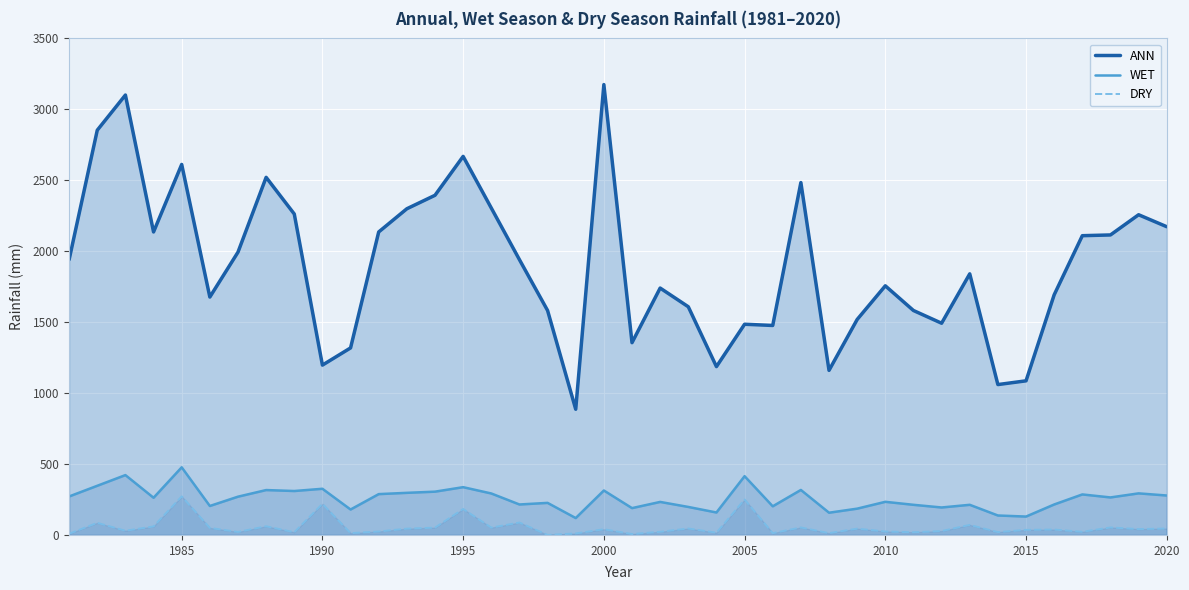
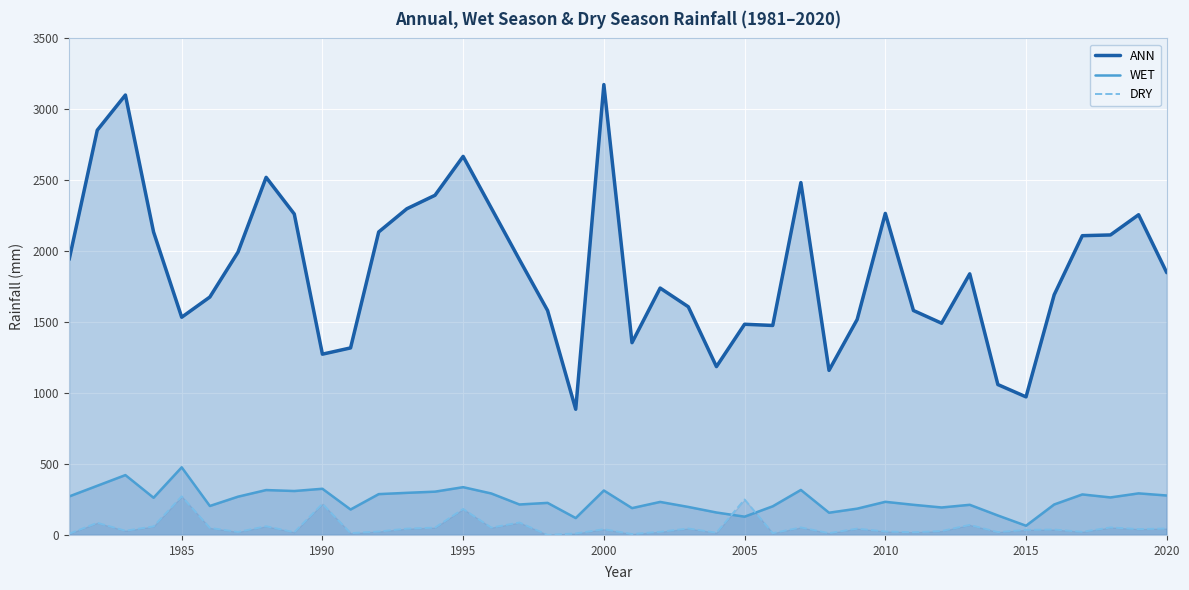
ANN, 1985: 2610 -> 1530
ANN, 1990: 1200 -> 1270
WET, 2005: 410 -> 130
ANN, 2010: 1760 -> 2270
ANN, 2015: 1090 -> 970
WET, 2015: 130 -> 60
ANN, 2020: 2170 -> 1850
